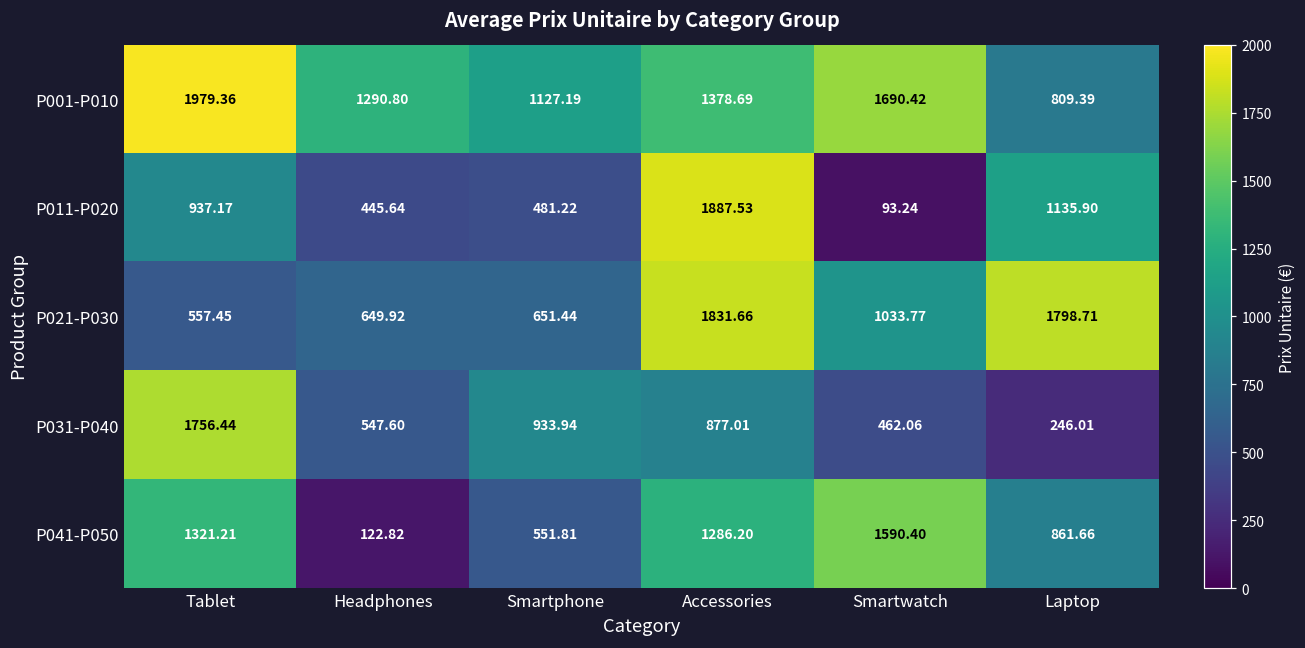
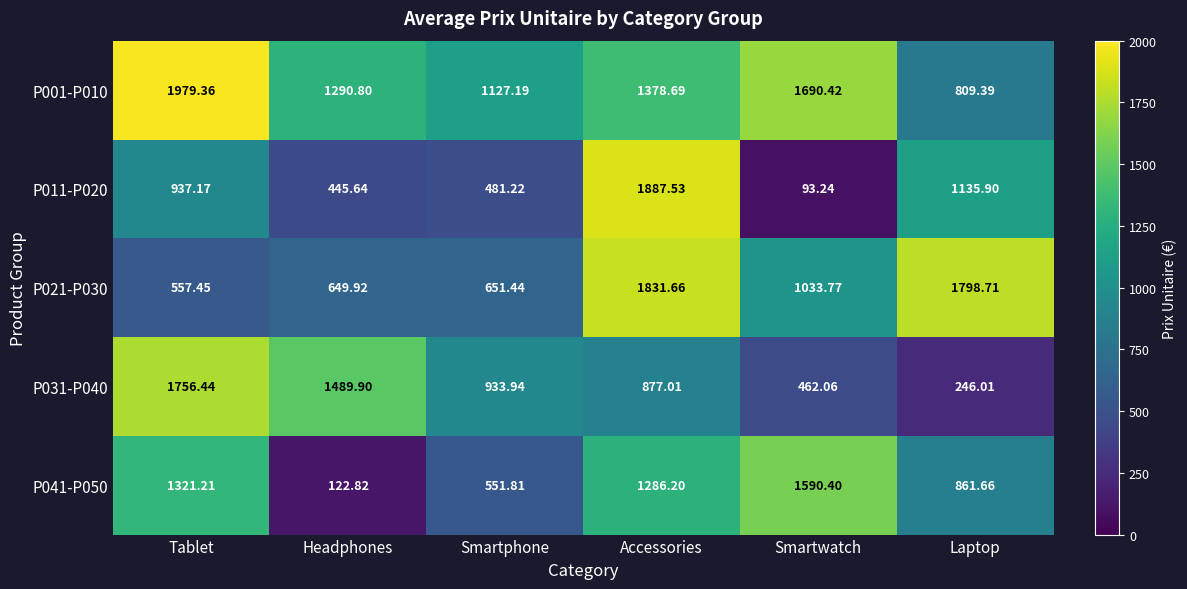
P031-P040, Headphones: 547.60 -> 1489.90
